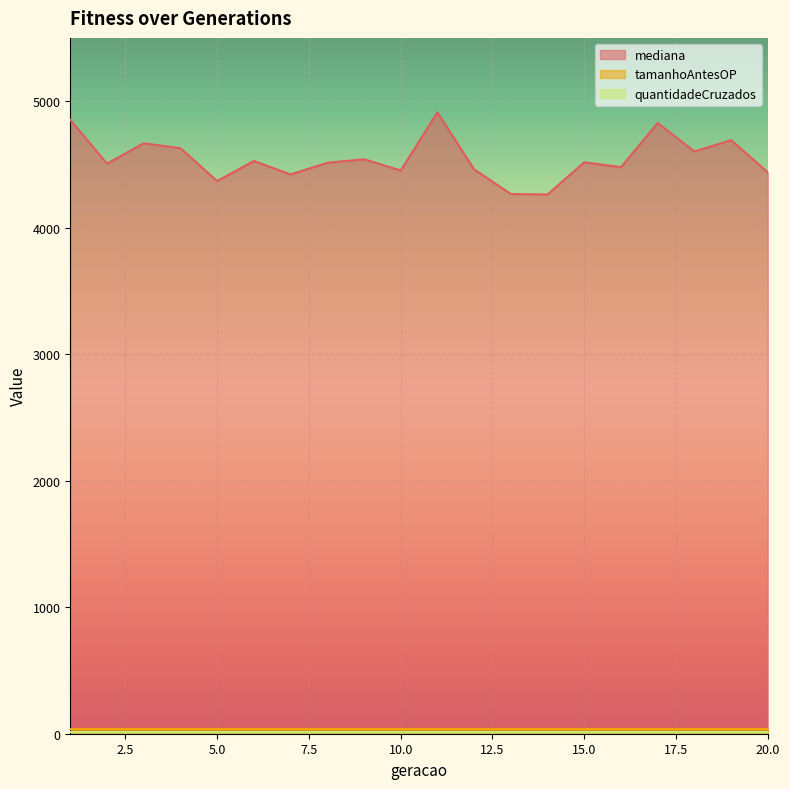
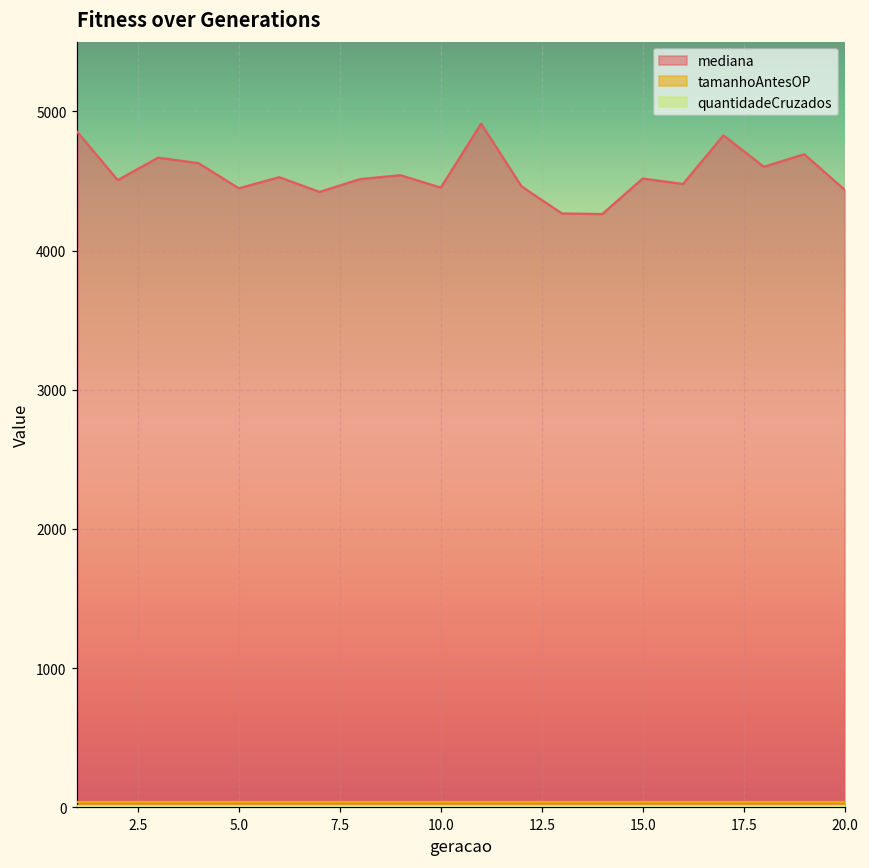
mediana, 5.0: 4370 -> 4450
